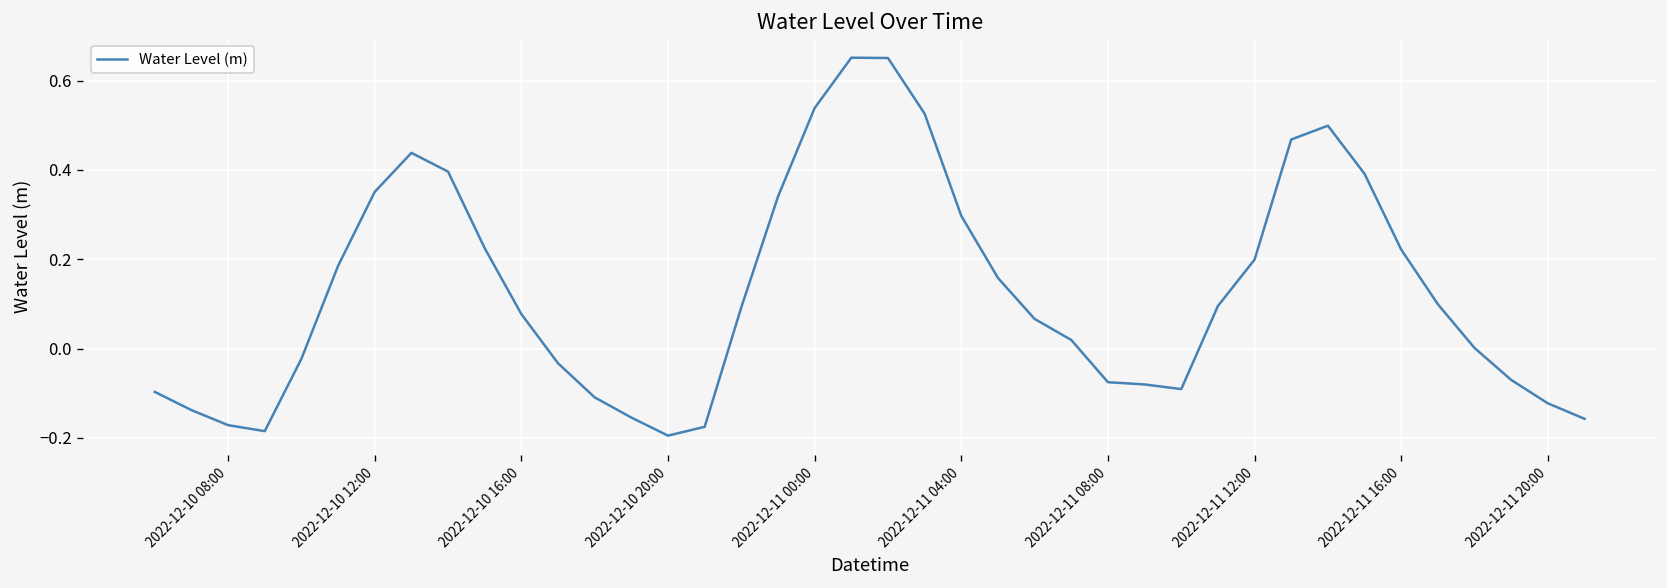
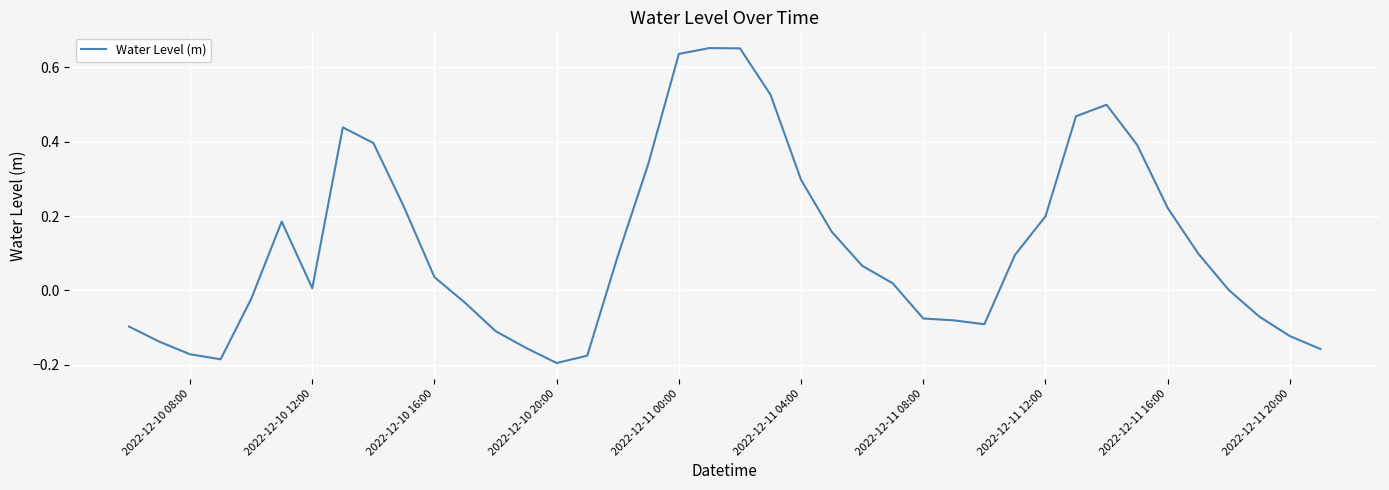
2022-12-10 12:00: 0.35 -> 0.01
2022-12-10 16:00: 0.08 -> 0.04
2022-12-11 00:00: 0.54 -> 0.64
